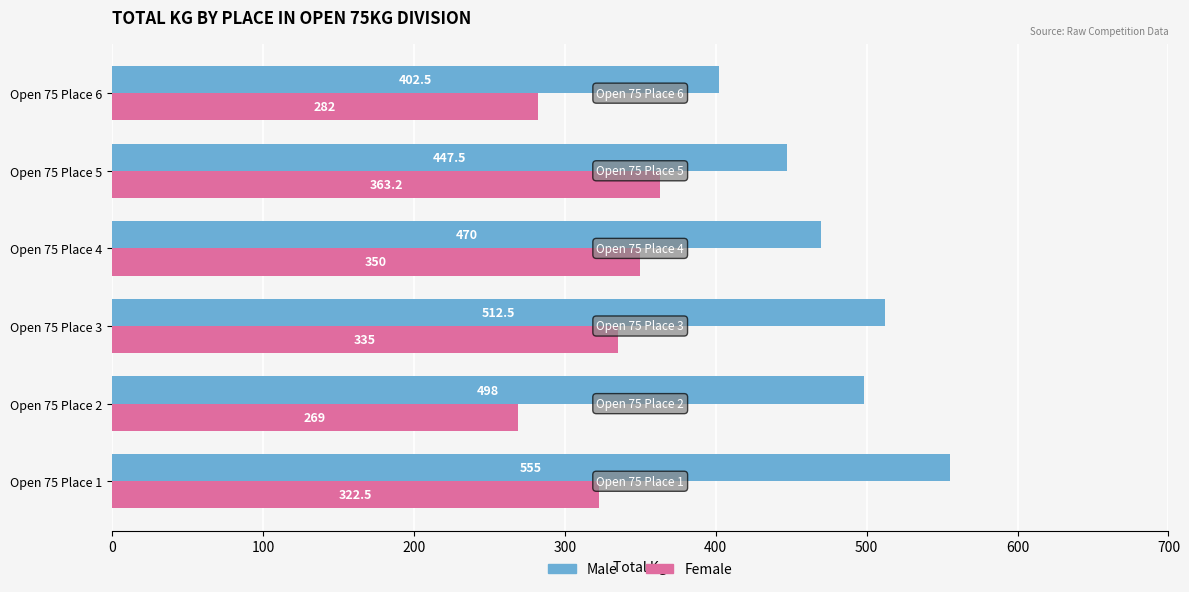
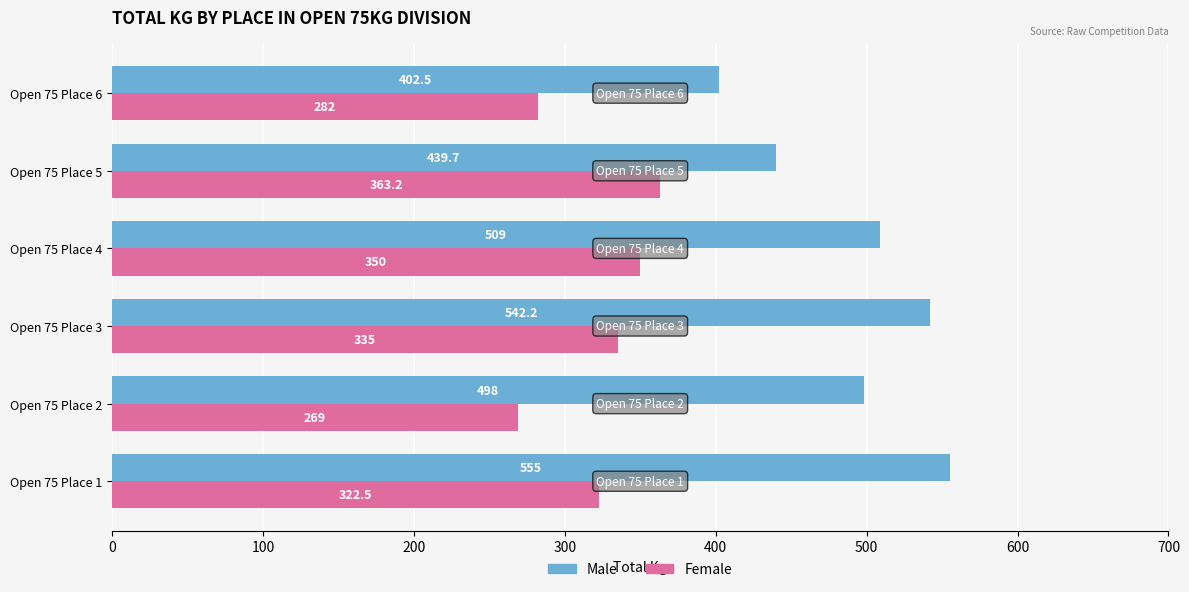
Male, Open 75 Place 5: 447.5 -> 439.7
Male, Open 75 Place 4: 470 -> 509
Male, Open 75 Place 3: 512.5 -> 542.2
